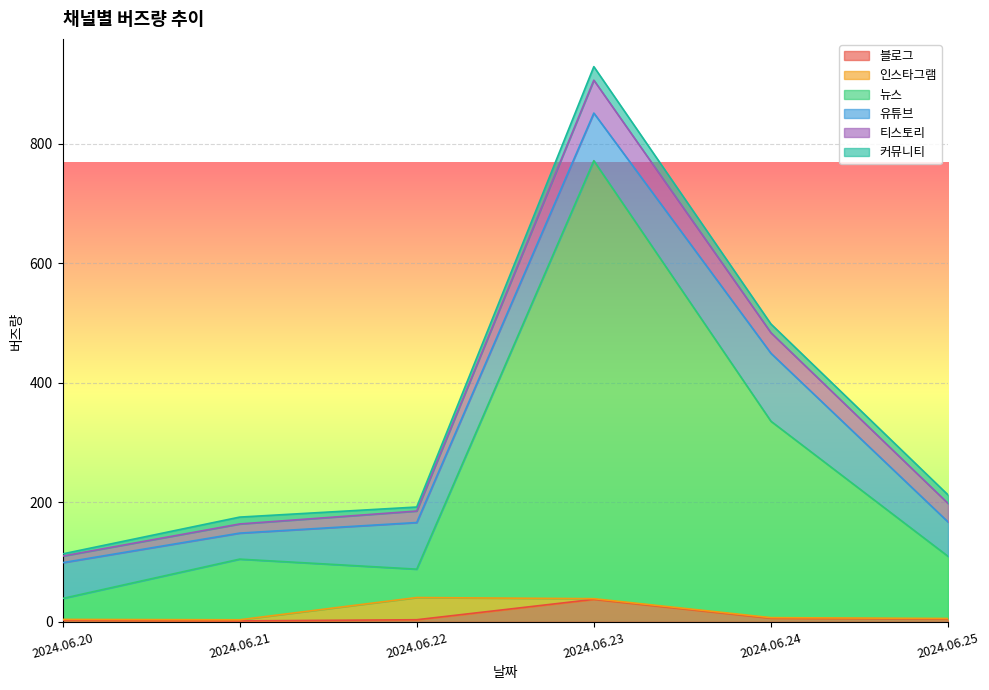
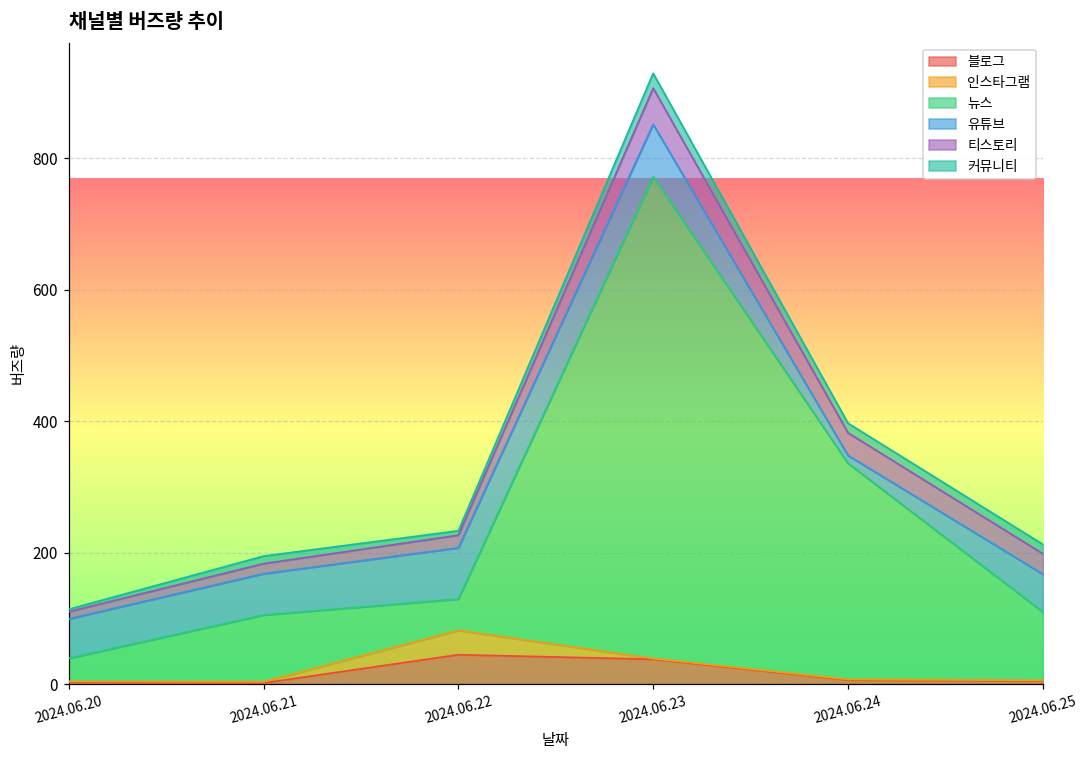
유튜브, 2024.06.21: 40 -> 60
블로그, 2024.06.22: 0 -> 40
유튜브, 2024.06.24: 110 -> 10
